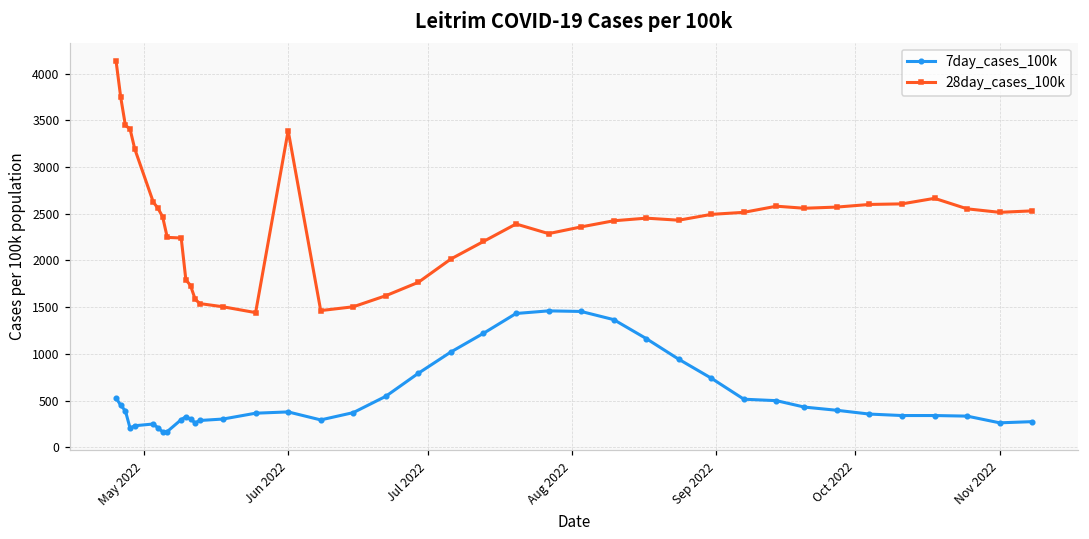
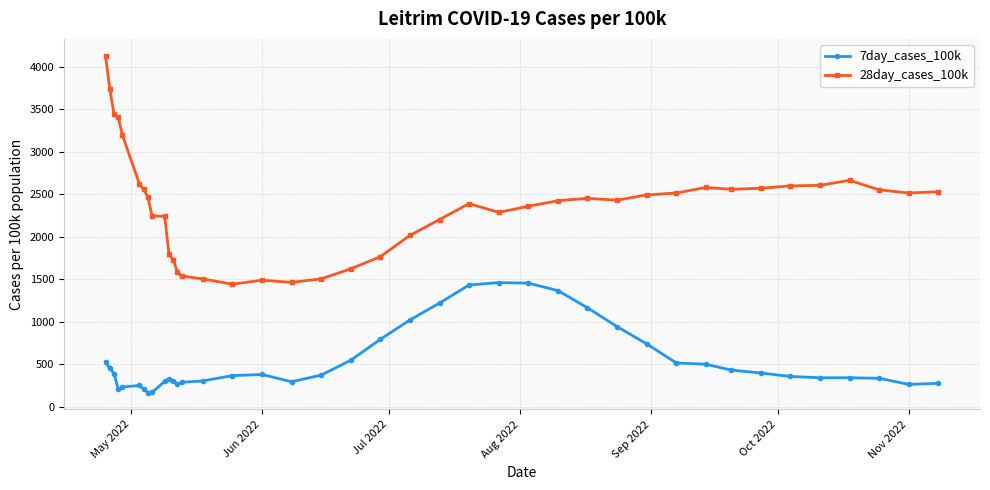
28day_cases_100k, Jun 2022: 3400 -> 1500
